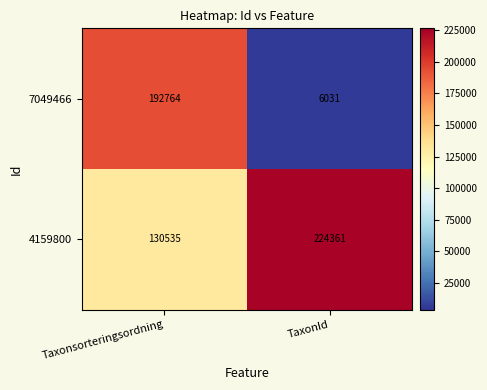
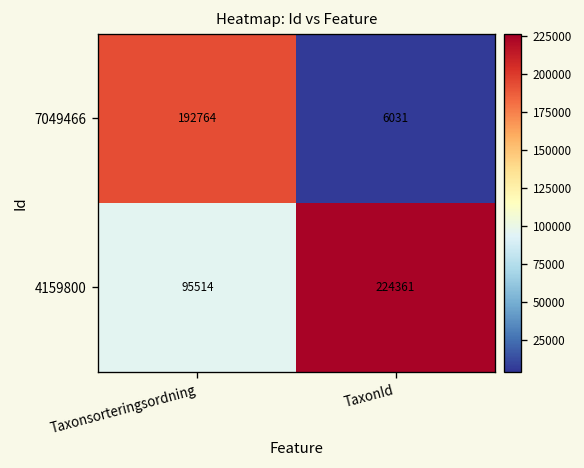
4159800, Taxonsorteringsordning: 130535 -> 95514
